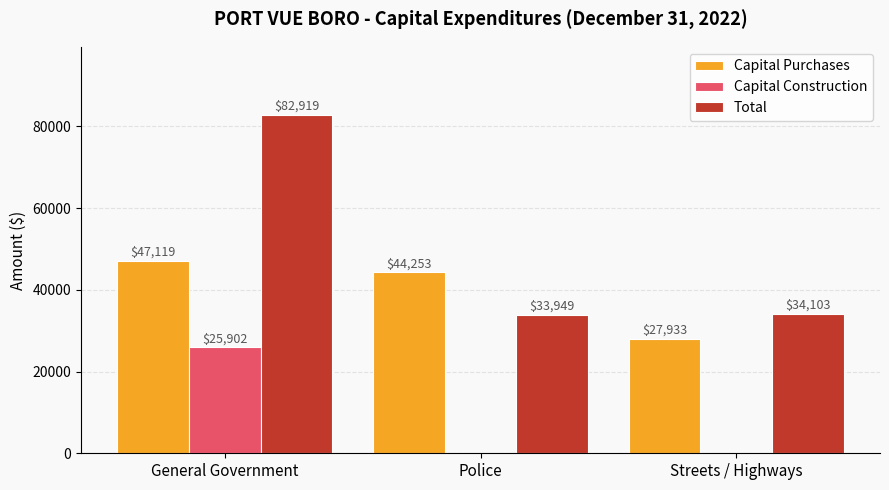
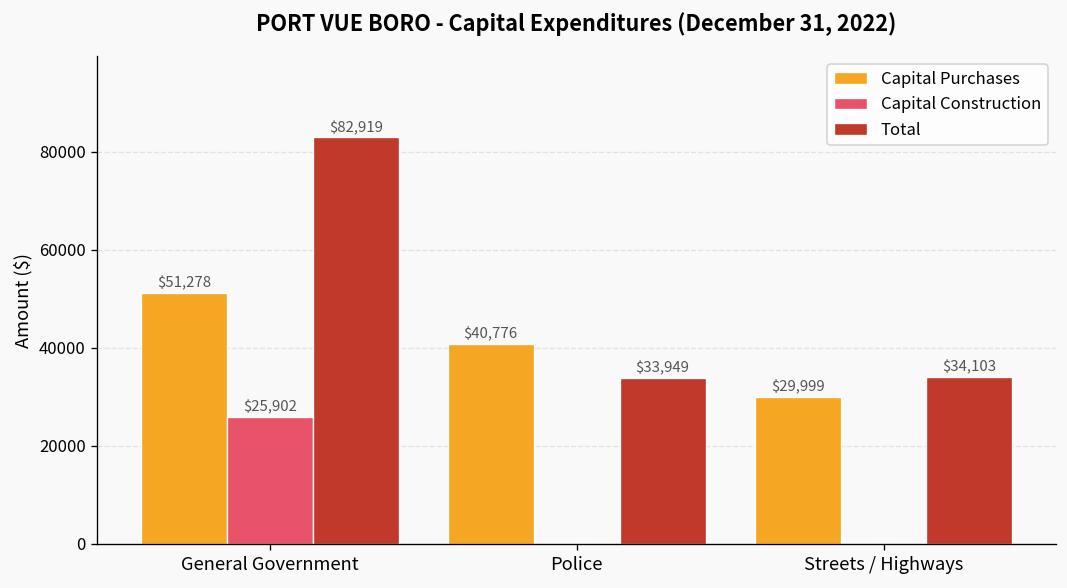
Capital Purchases, General Government: $47,119 -> $51,278
Capital Purchases, Police: $44,253 -> $40,776
Capital Purchases, Streets / Highways: $27,933 -> $29,999
